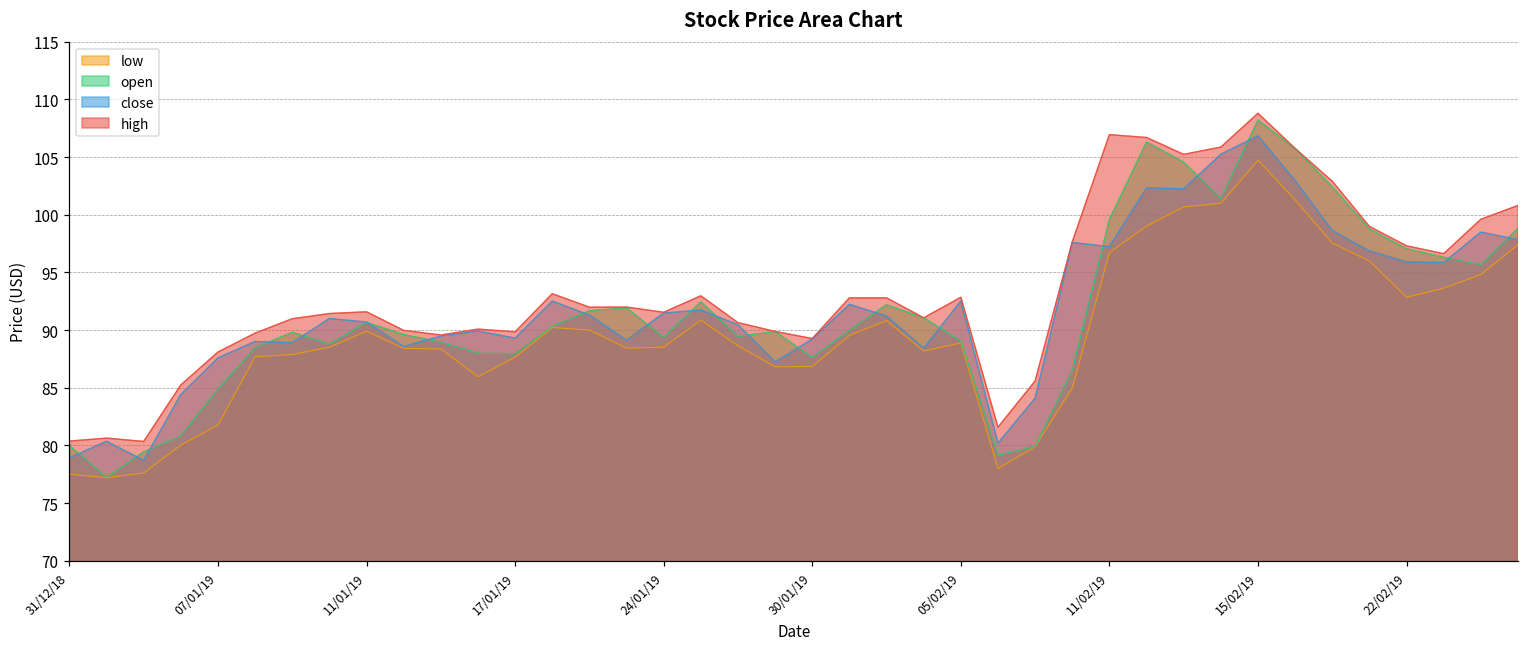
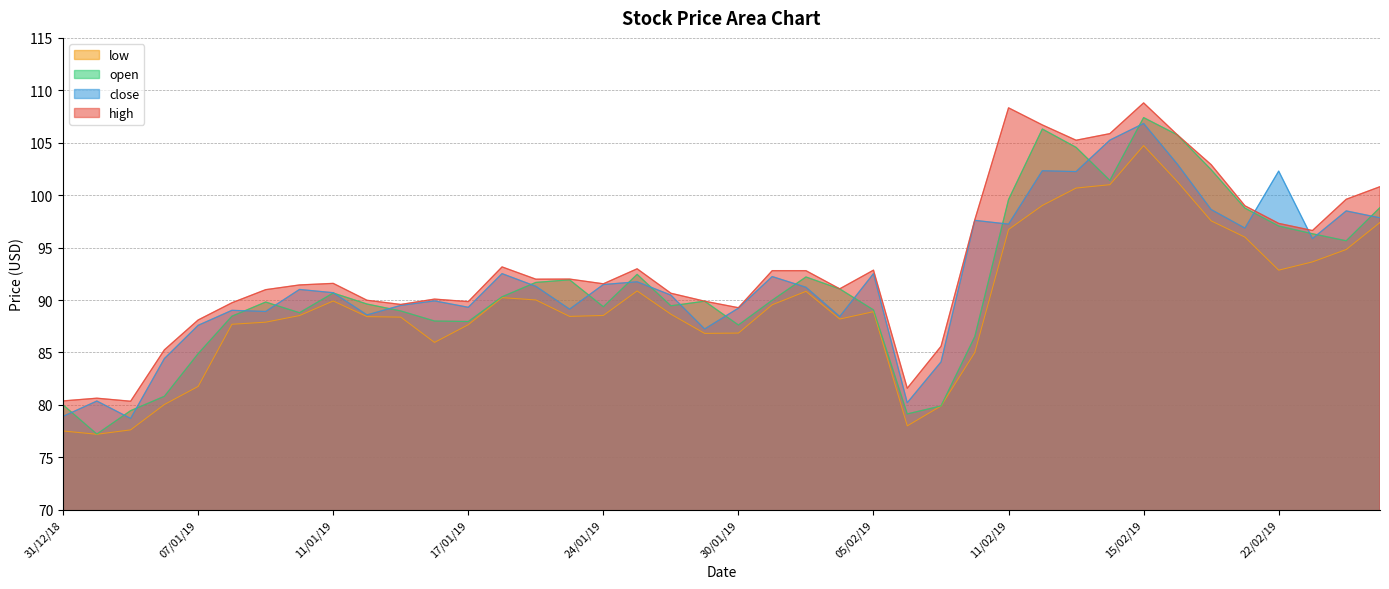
high, 11/02/19: 106.9 -> 108.3
open, 15/02/19: 108.2 -> 107.4
close, 22/02/19: 95.9 -> 102.3
